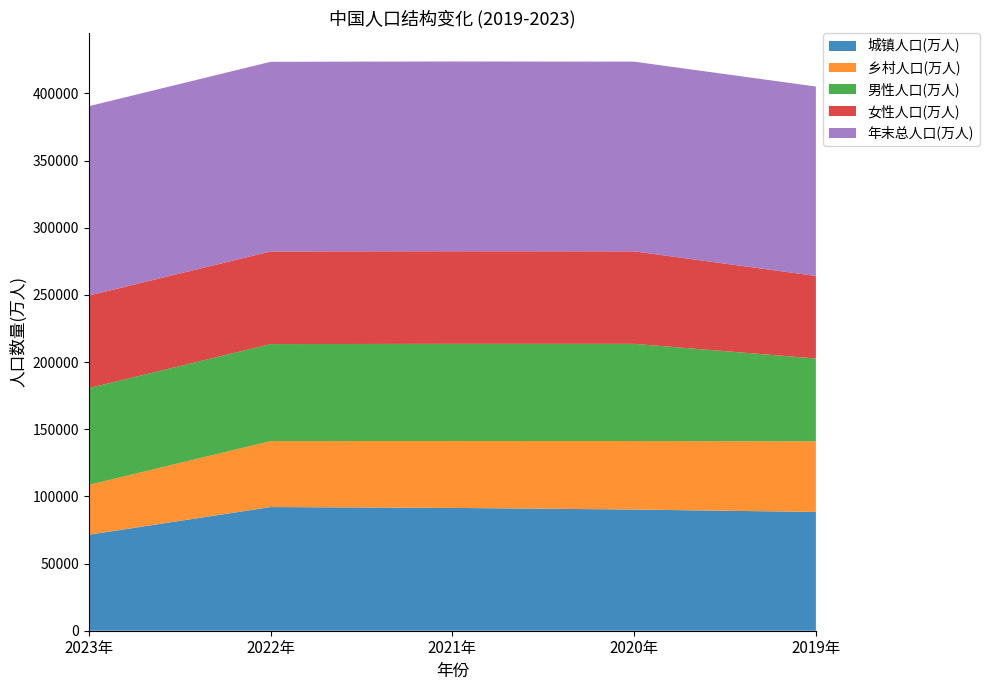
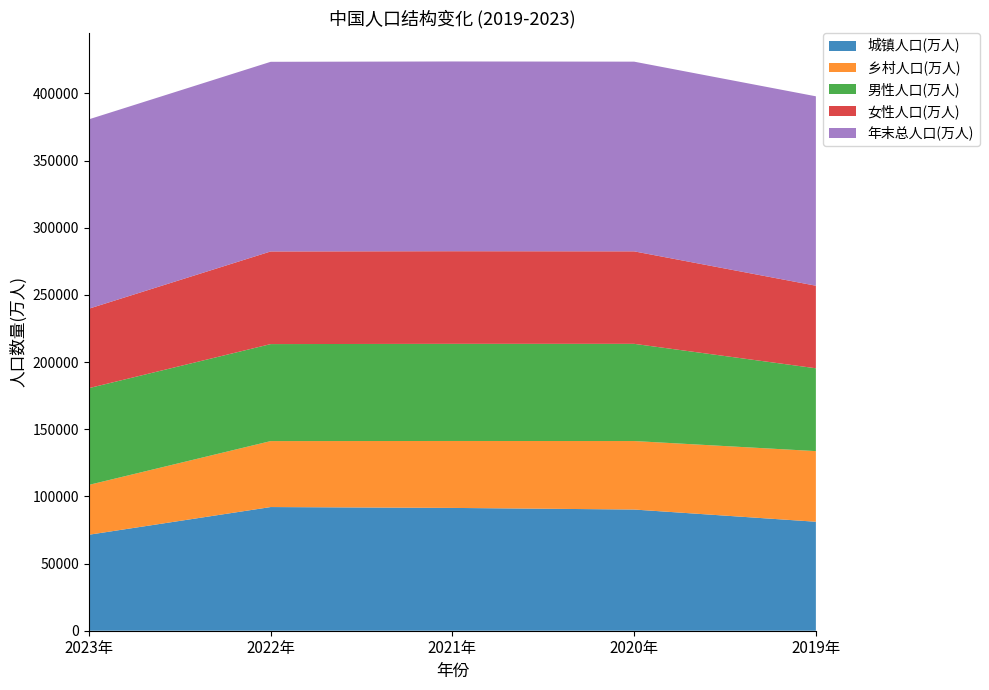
女性人口(万人), 2023年: 69000 -> 59000
城镇人口(万人), 2019年: 88000 -> 81000
